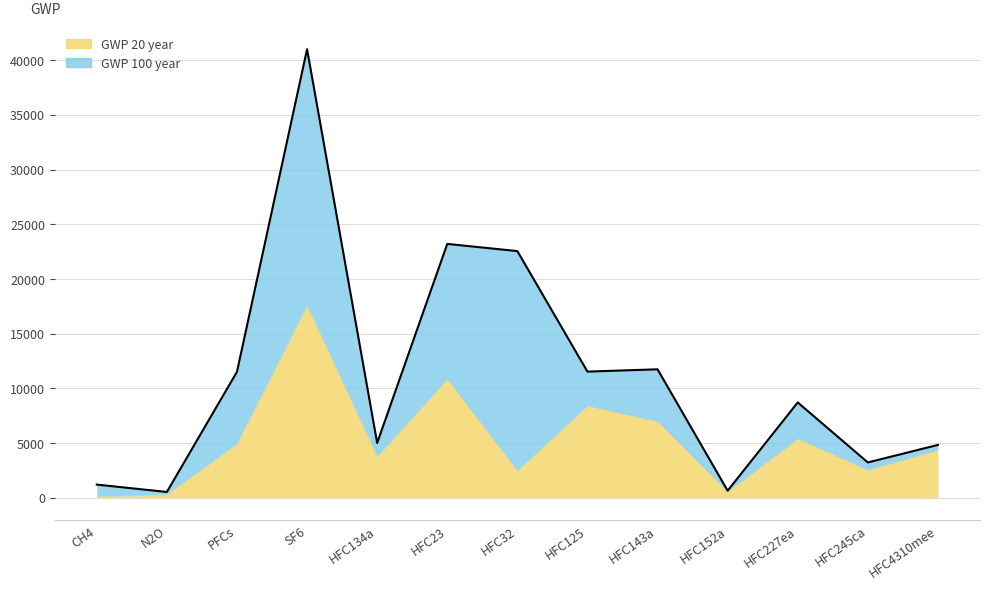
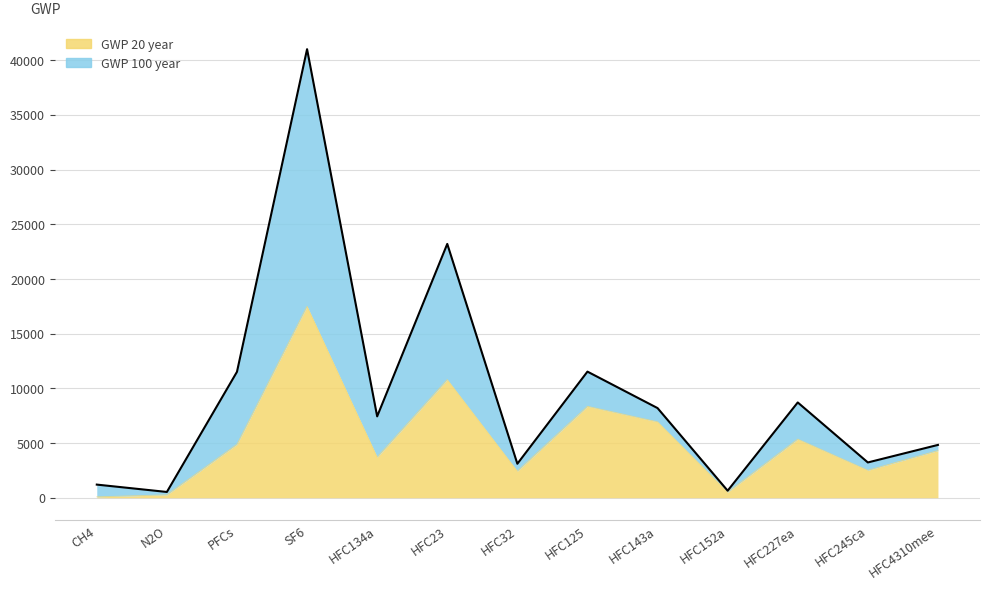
GWP 100 year, HFC134a: 1300 -> 3700
GWP 100 year, HFC32: 20100 -> 700
GWP 100 year, HFC143a: 4800 -> 1300
